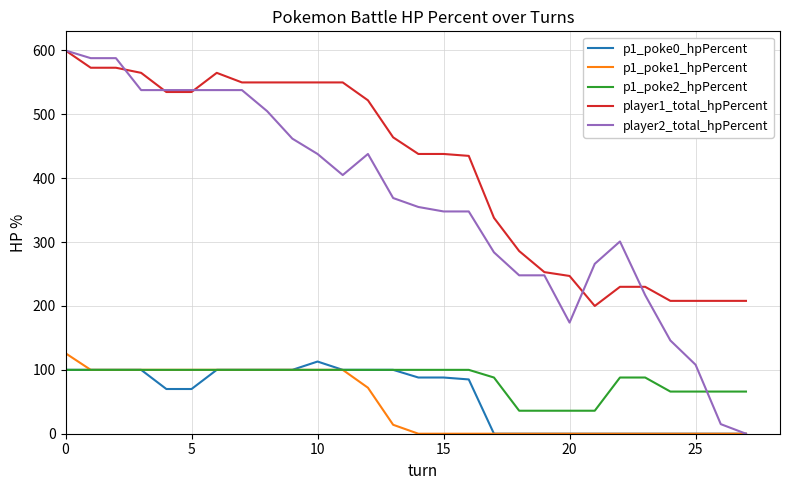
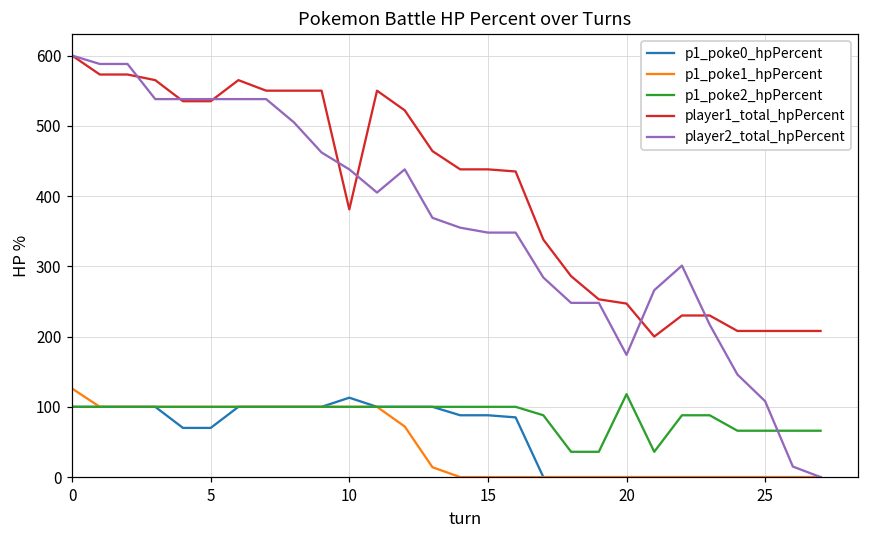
player1_total_hpPercent, 10: 550 -> 380
p1_poke2_hpPercent, 20: 40 -> 120
